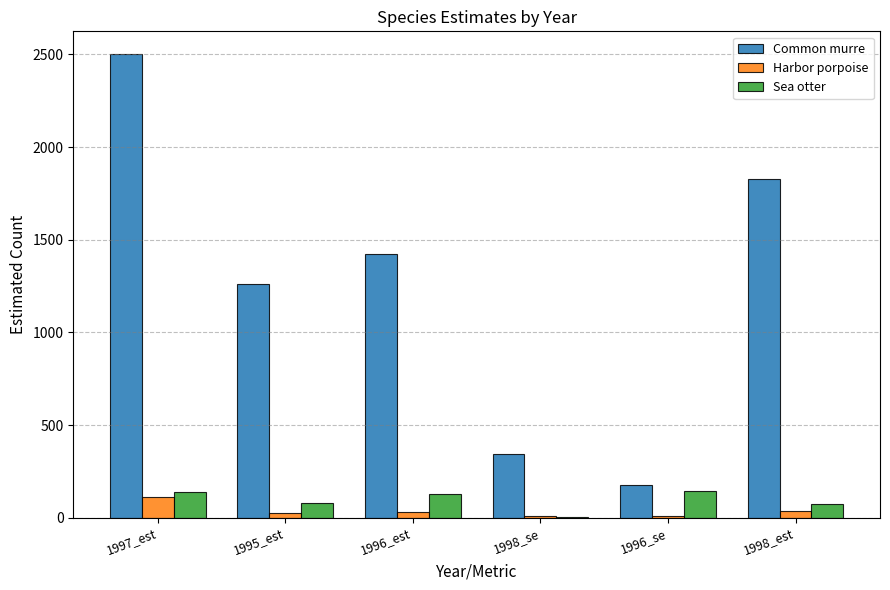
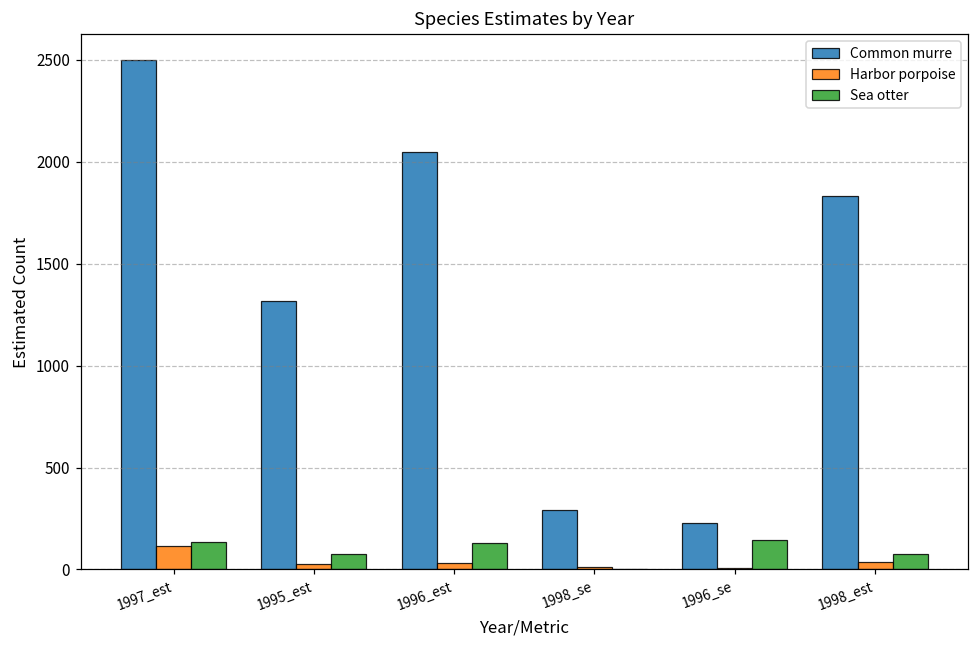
Common murre, 1995_est: 1260 -> 1320
Common murre, 1996_est: 1420 -> 2050
Common murre, 1998_se: 340 -> 290
Common murre, 1996_se: 180 -> 230
